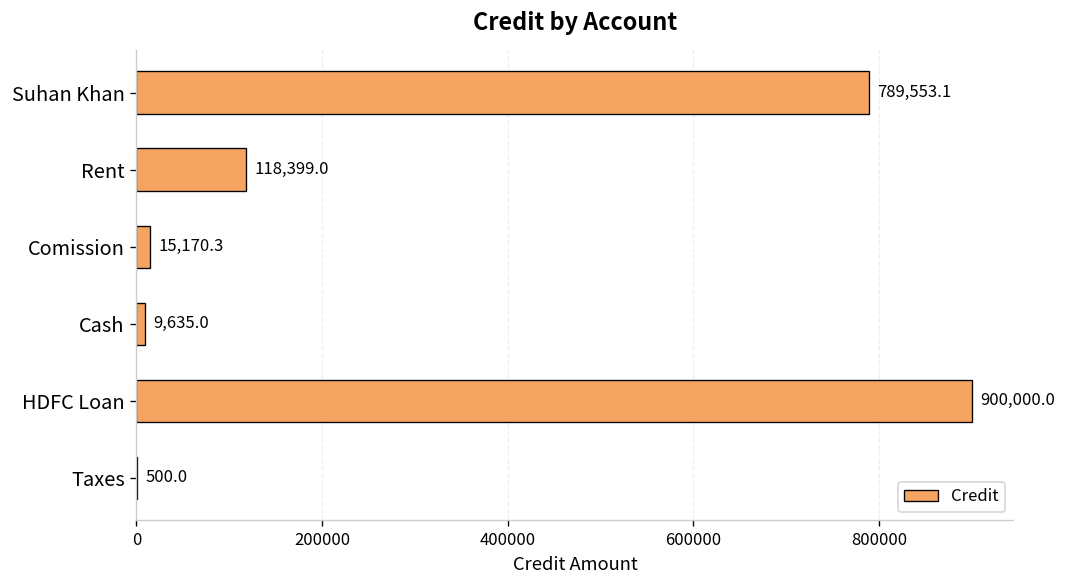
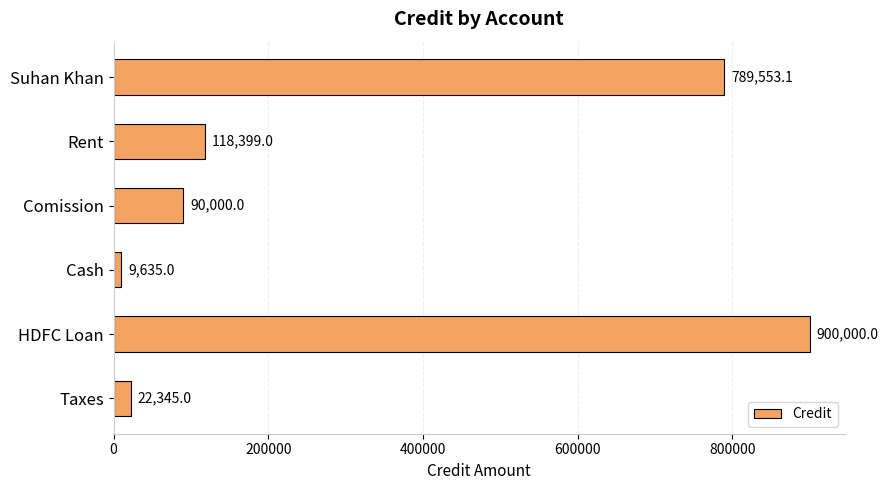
Comission: 15,170.3 -> 90,000.0
Taxes: 500.0 -> 22,345.0
